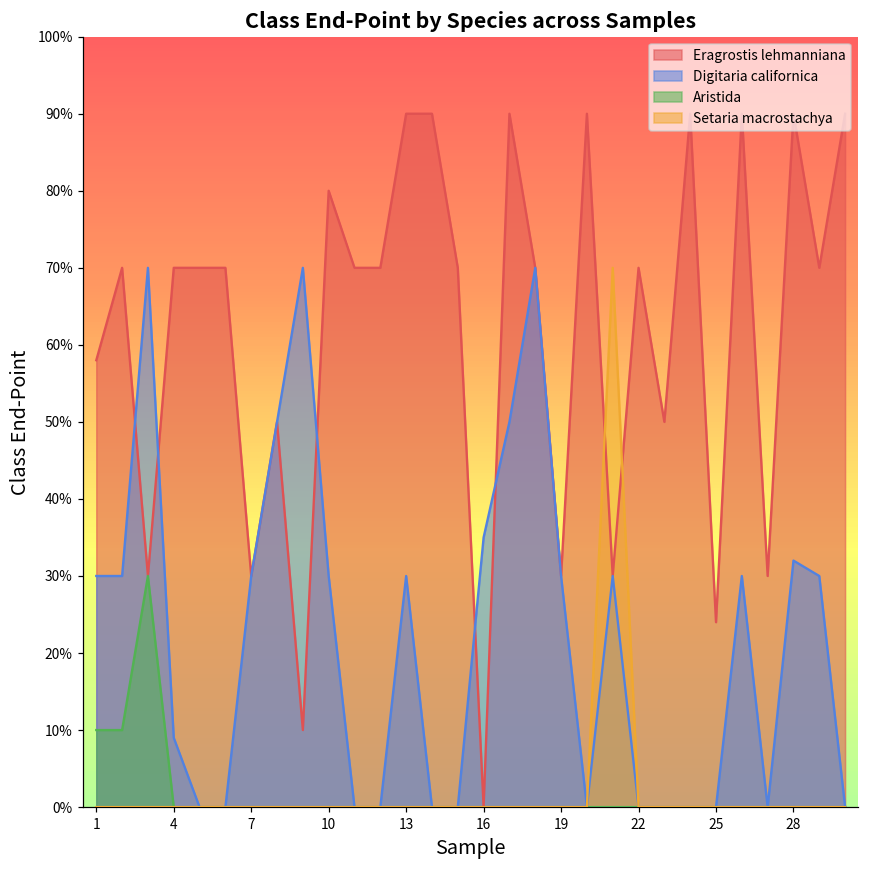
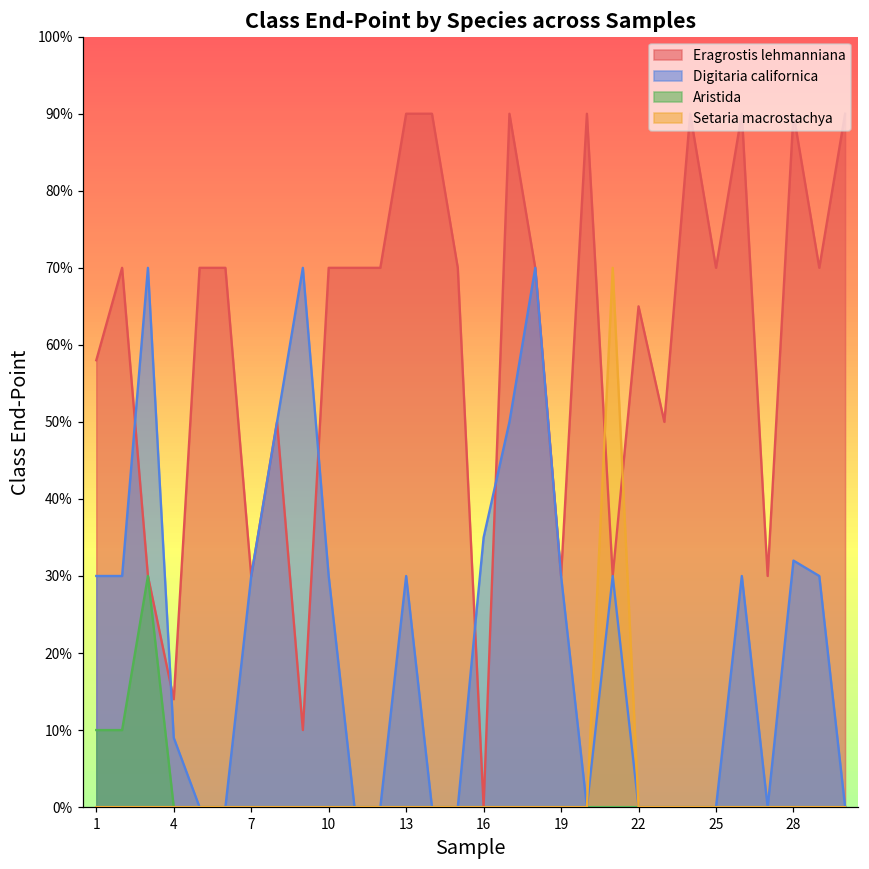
Eragrostis lehmanniana, 4: 70% -> 14%
Eragrostis lehmanniana, 10: 80% -> 70%
Eragrostis lehmanniana, 22: 70% -> 65%
Eragrostis lehmanniana, 25: 24% -> 70%
